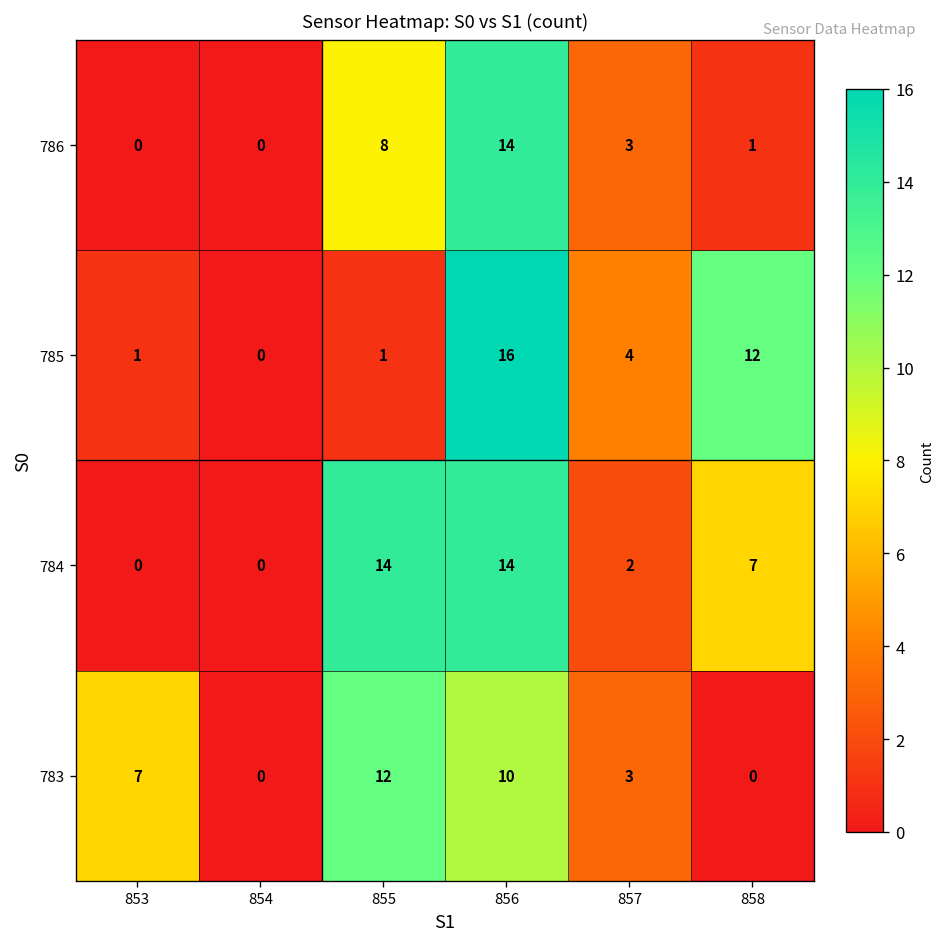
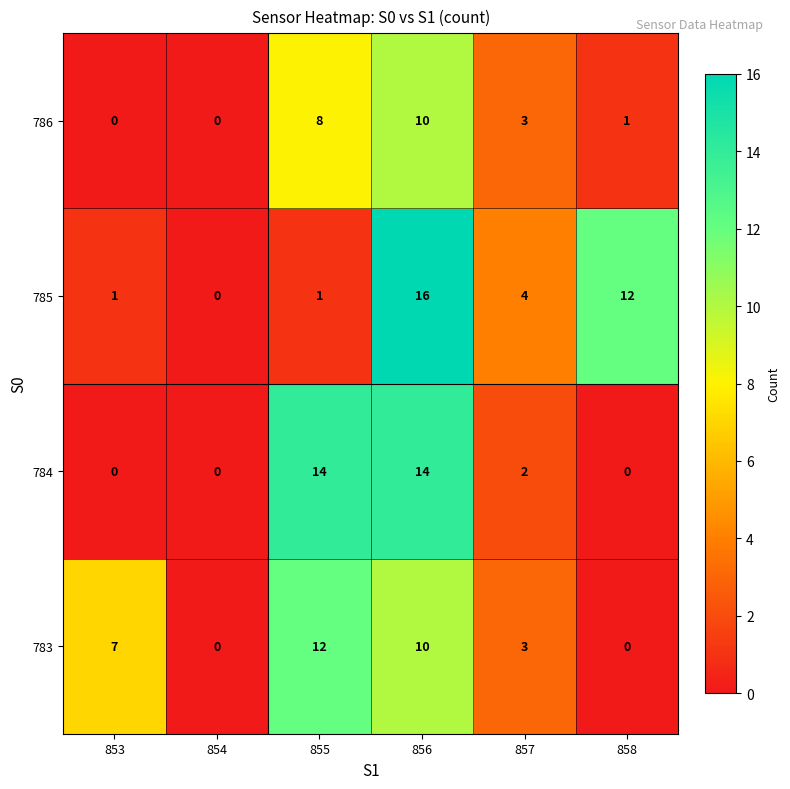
786, 856: 14 -> 10
784, 858: 7 -> 0
